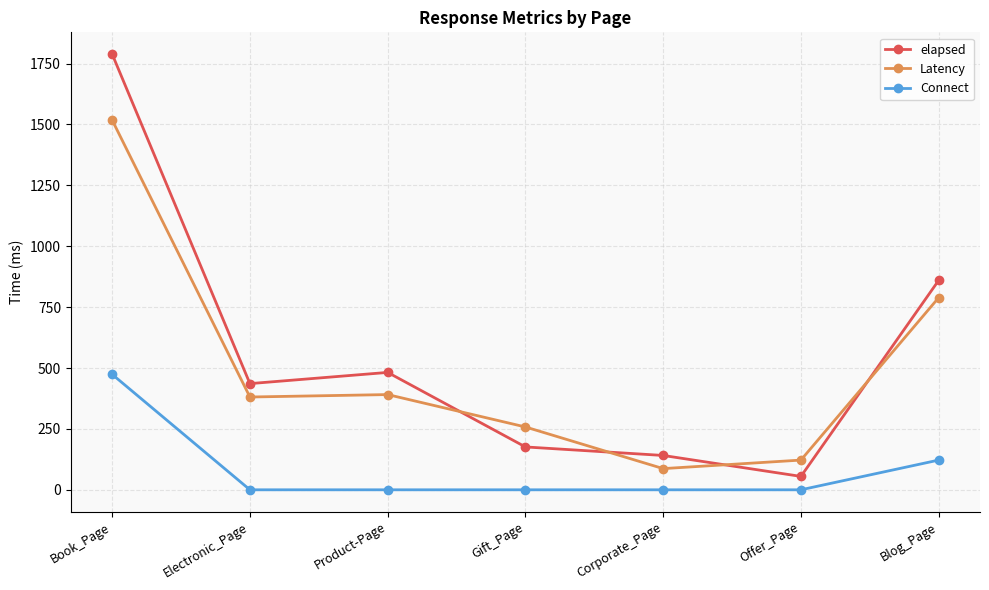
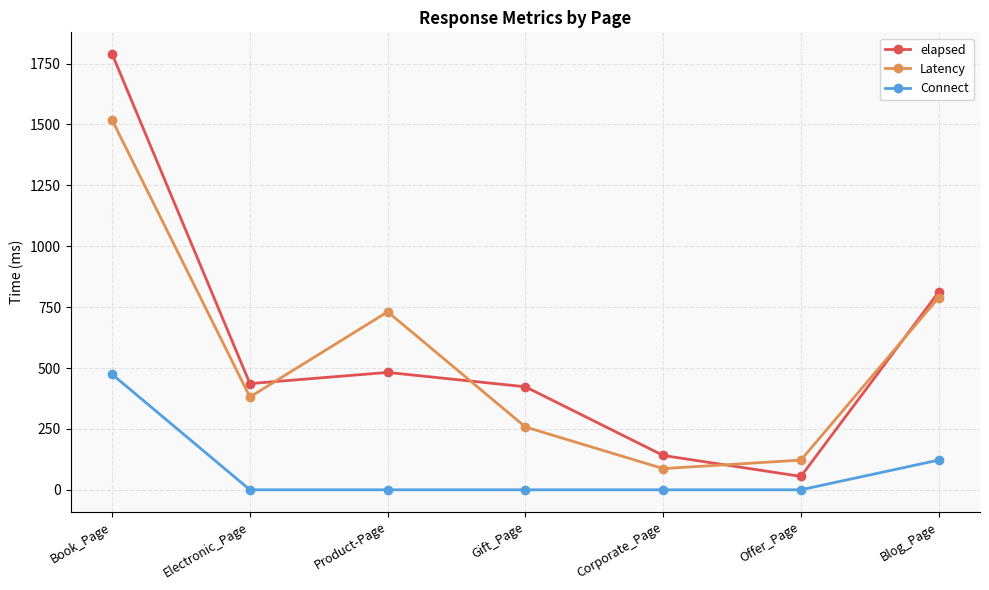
Latency, Product-Page: 390 -> 730
elapsed, Gift_Page: 180 -> 420
elapsed, Blog_Page: 860 -> 810
